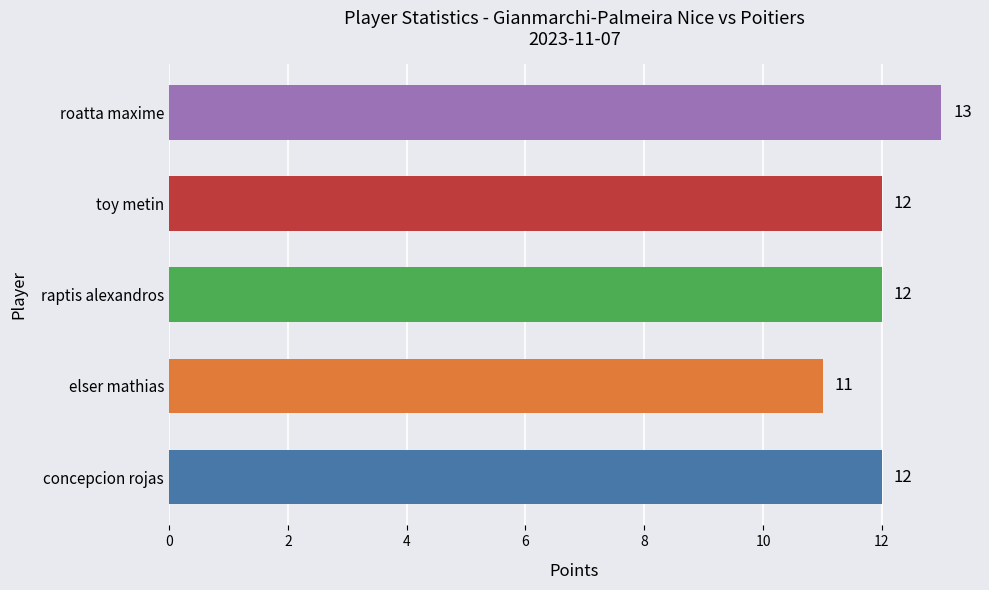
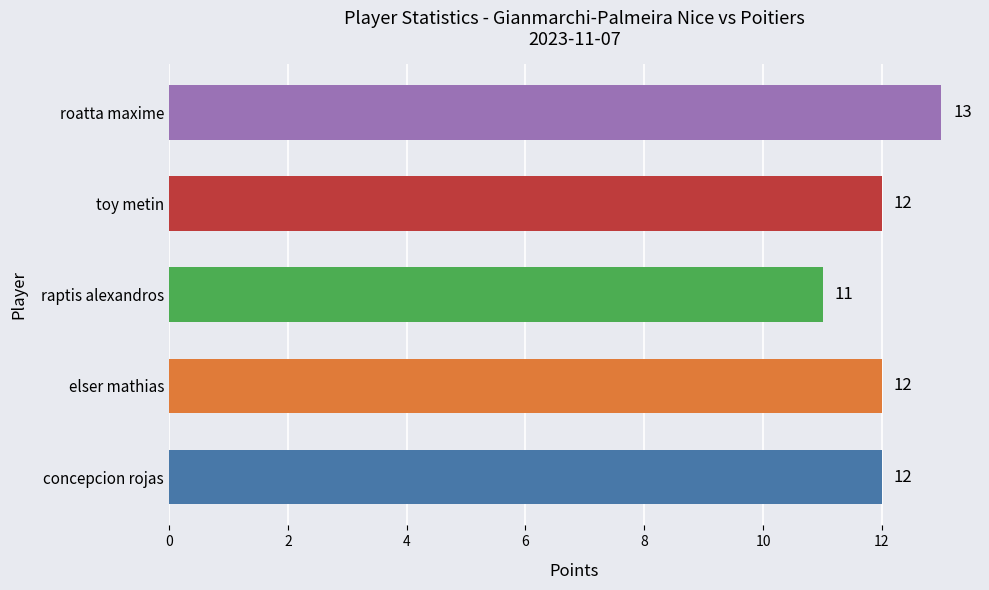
raptis alexandros: 12 -> 11
elser mathias: 11 -> 12
